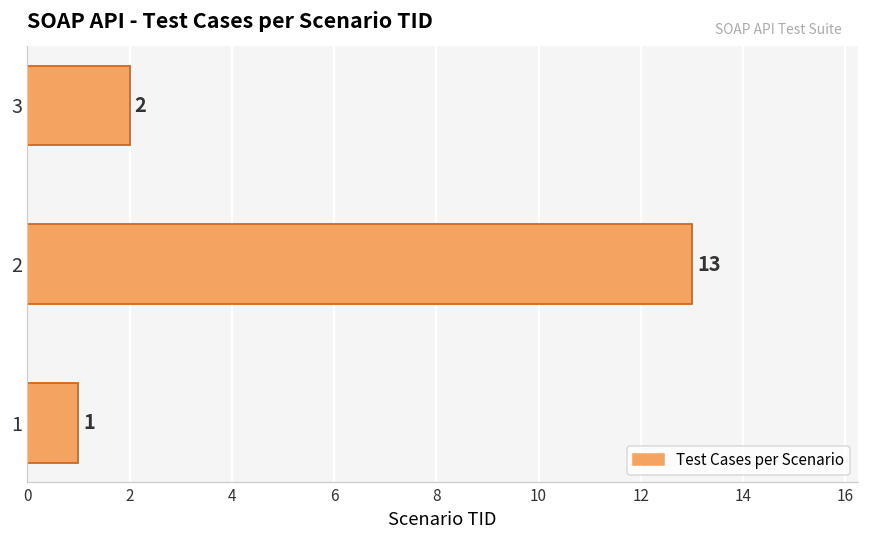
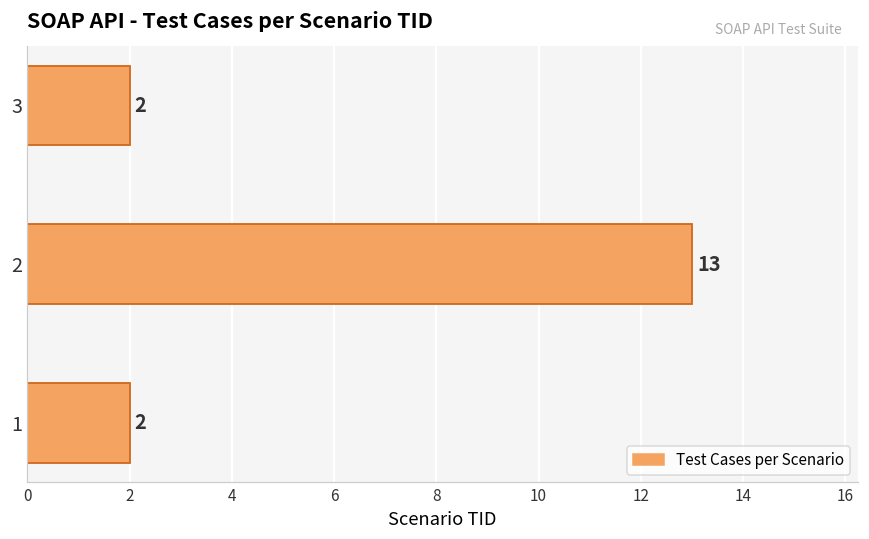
1: 1 -> 2
